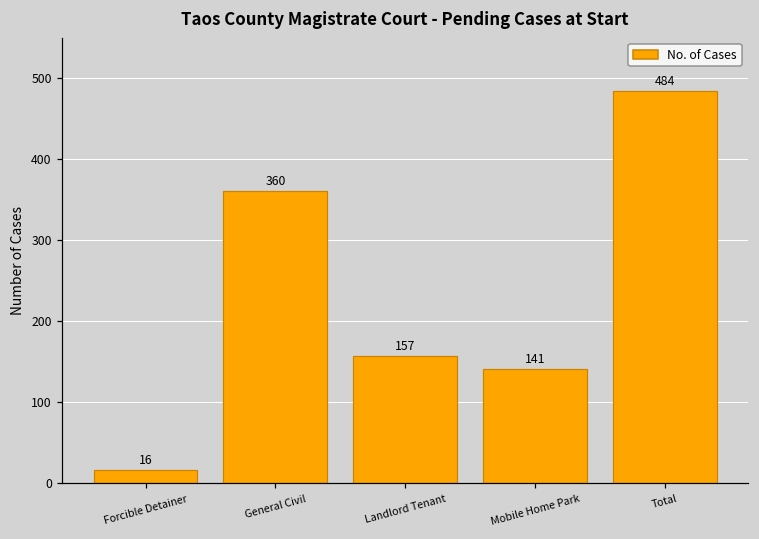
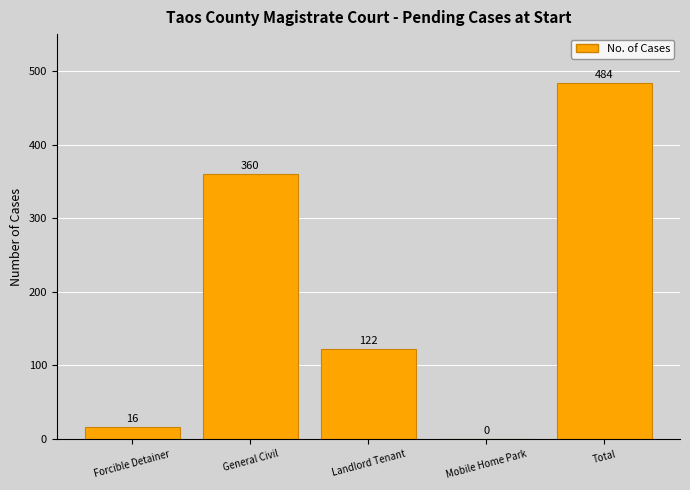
Landlord Tenant: 157 -> 122
Mobile Home Park: 141 -> 0
